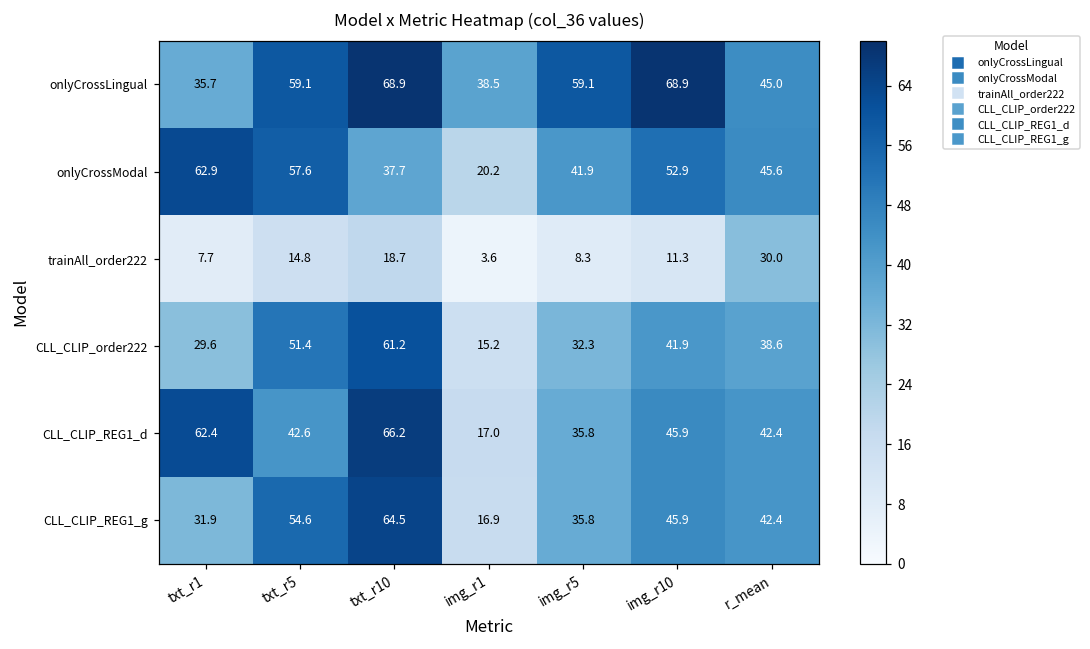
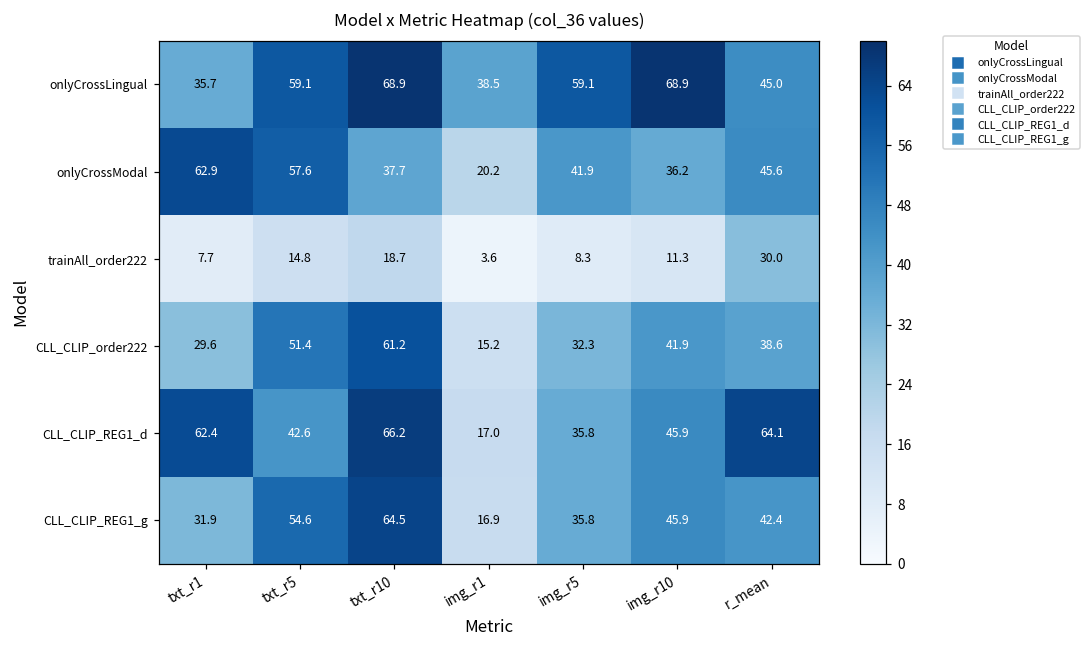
onlyCrossModal, img_r10: 52.9 -> 36.2
CLL_CLIP_REG1_d, r_mean: 42.4 -> 64.1
